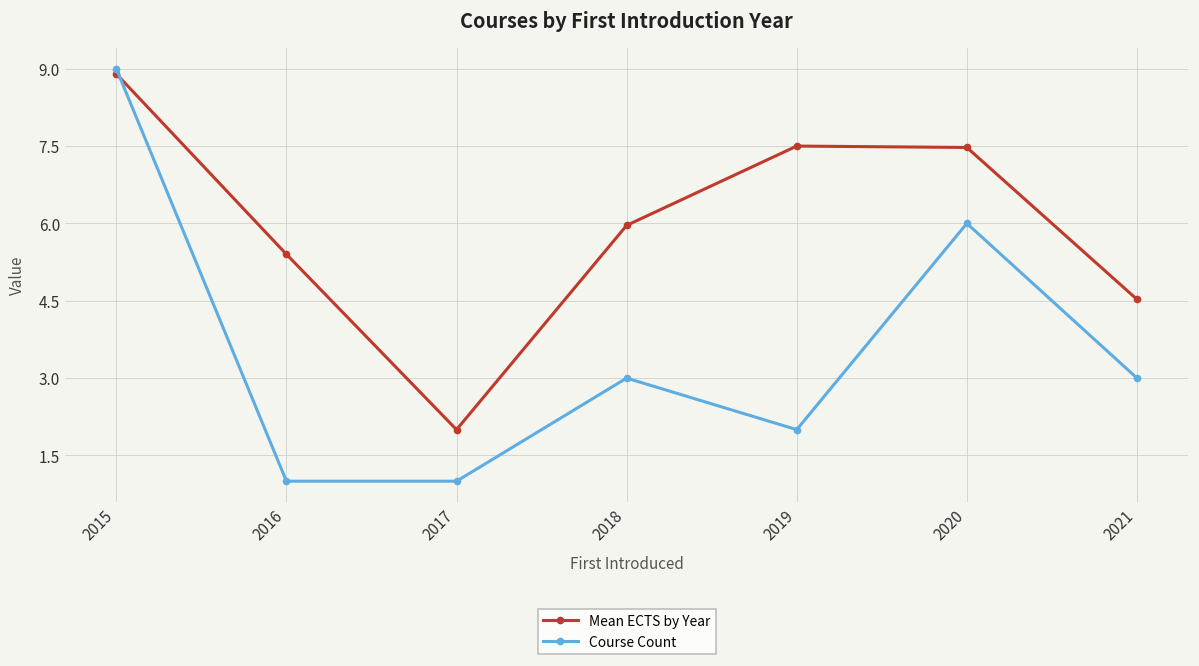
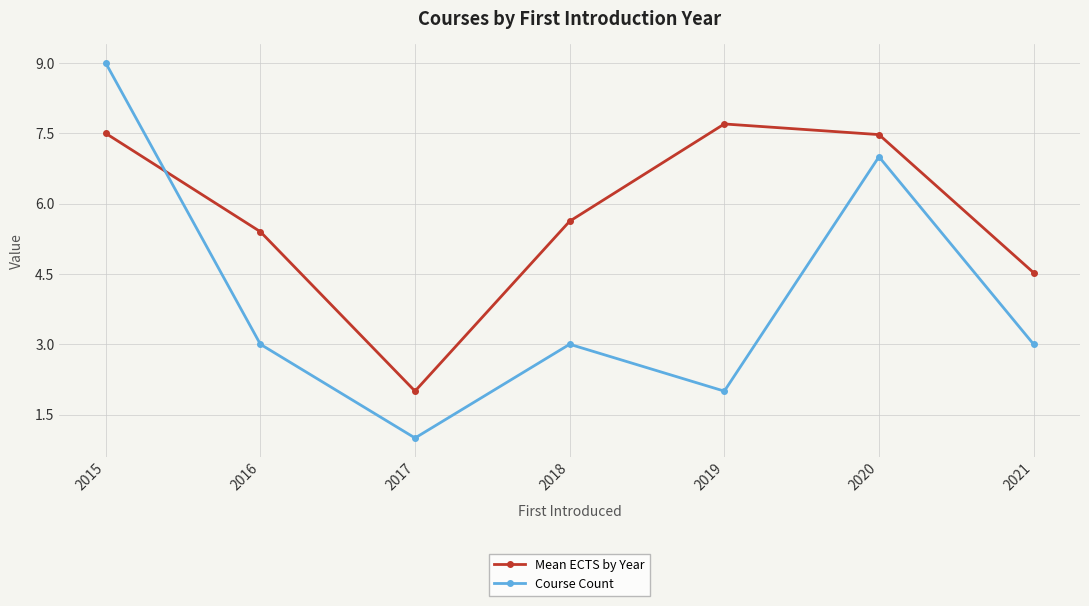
Mean ECTS by Year, 2015: 8.9 -> 7.5
Course Count, 2016: 1 -> 3
Mean ECTS by Year, 2018: 6.0 -> 5.6
Mean ECTS by Year, 2019: 7.5 -> 7.7
Course Count, 2020: 6 -> 7
